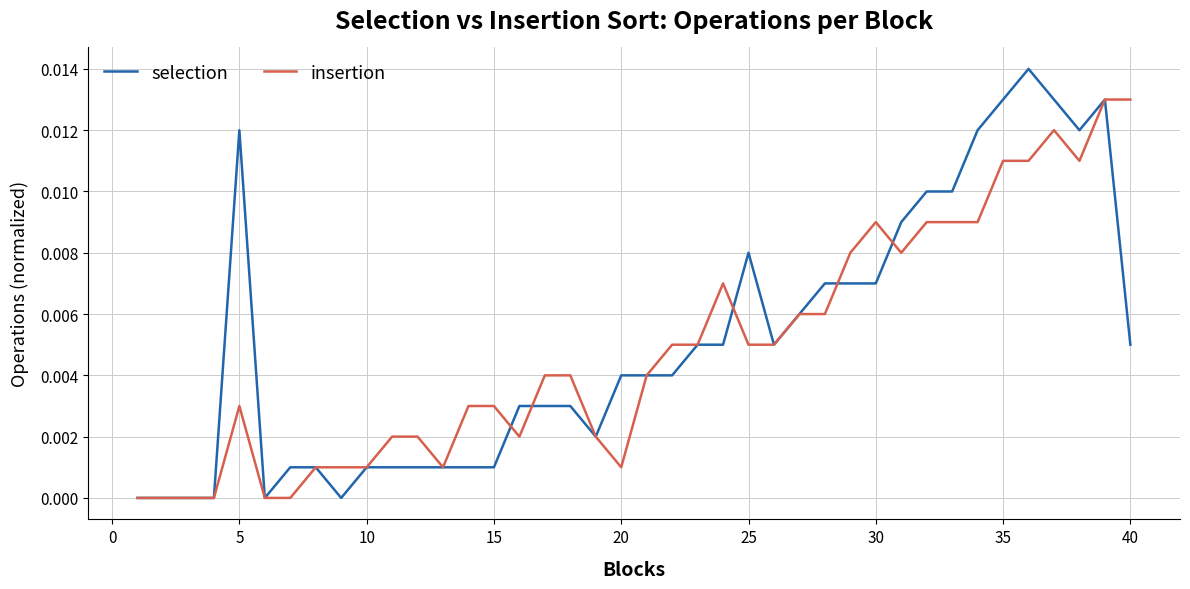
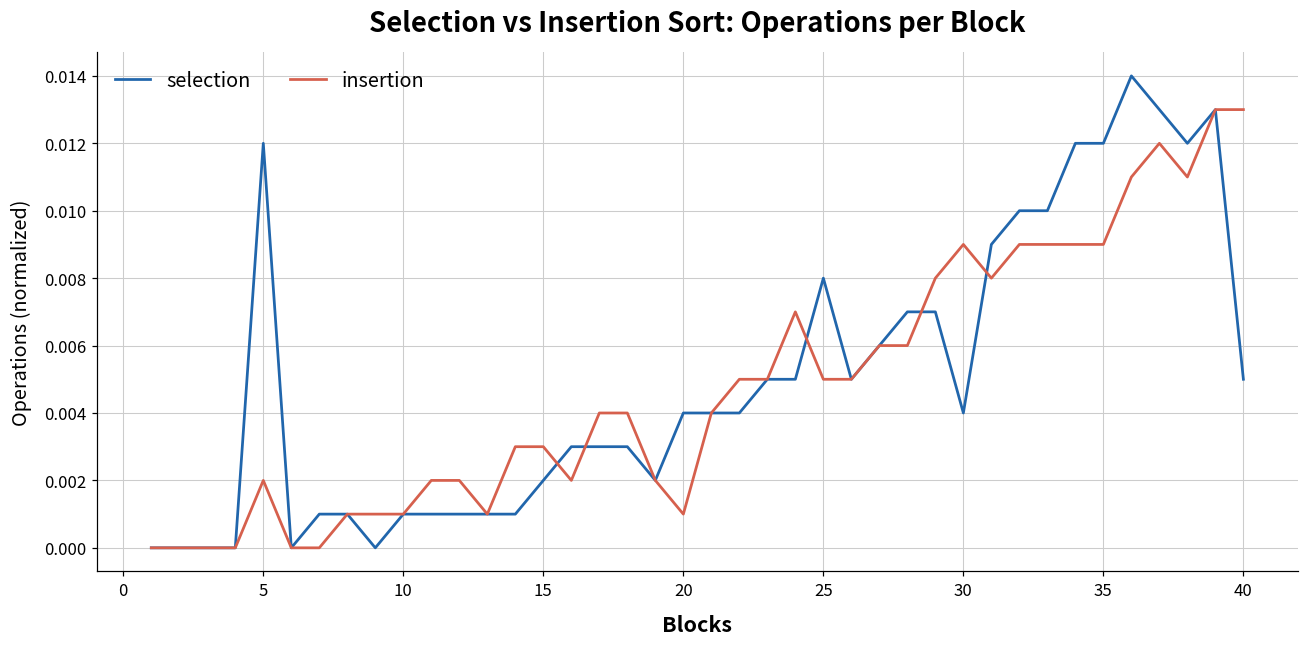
insertion, 5: 0.003 -> 0.002
selection, 15: 0.001 -> 0.002
selection, 30: 0.007 -> 0.004
selection, 35: 0.013 -> 0.012
insertion, 35: 0.011 -> 0.009
